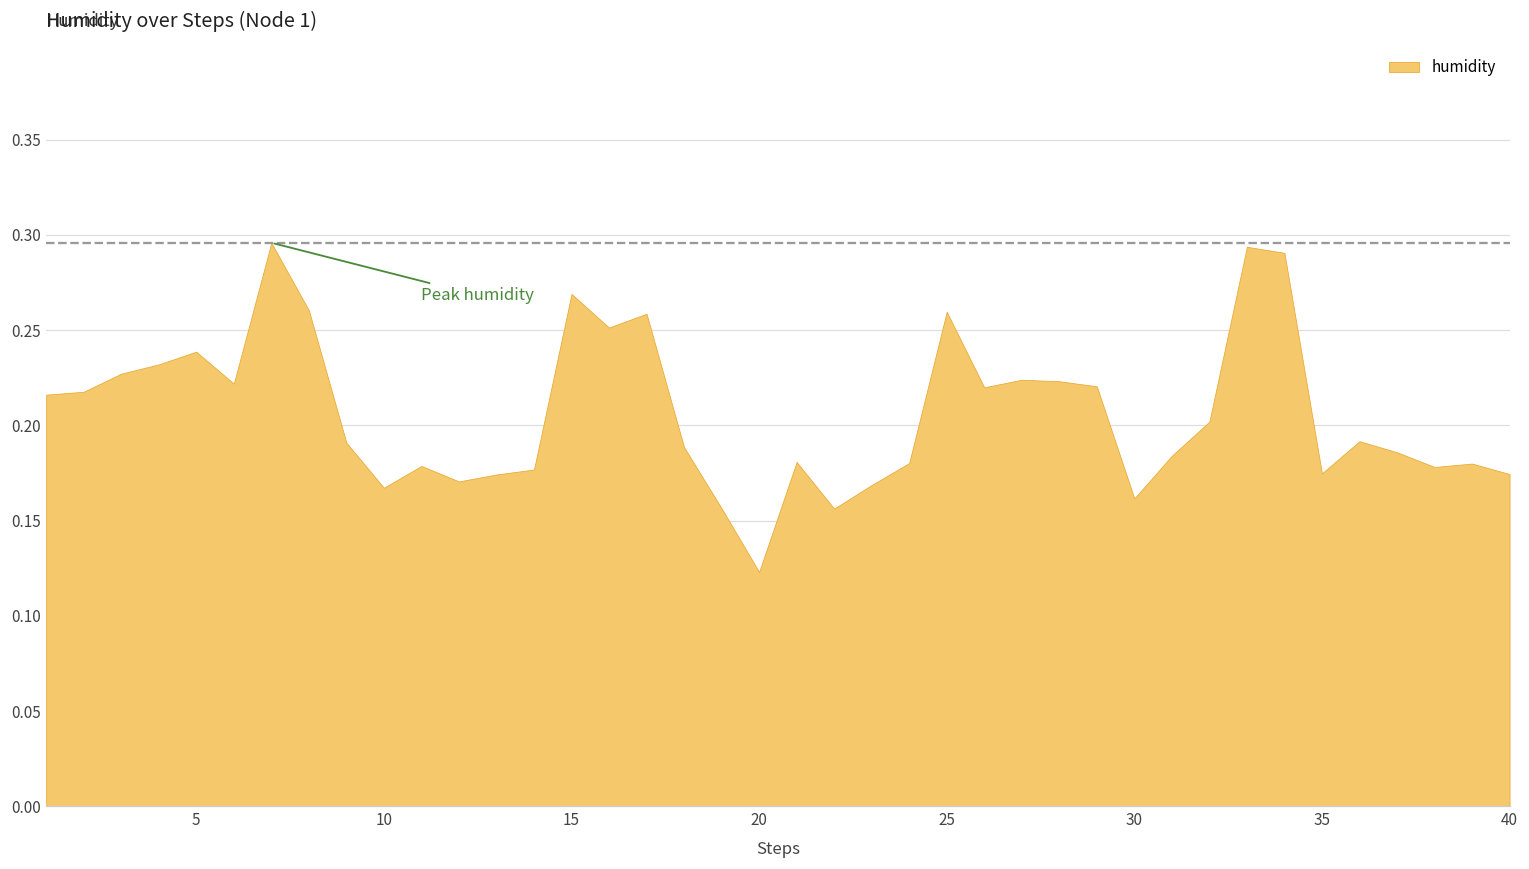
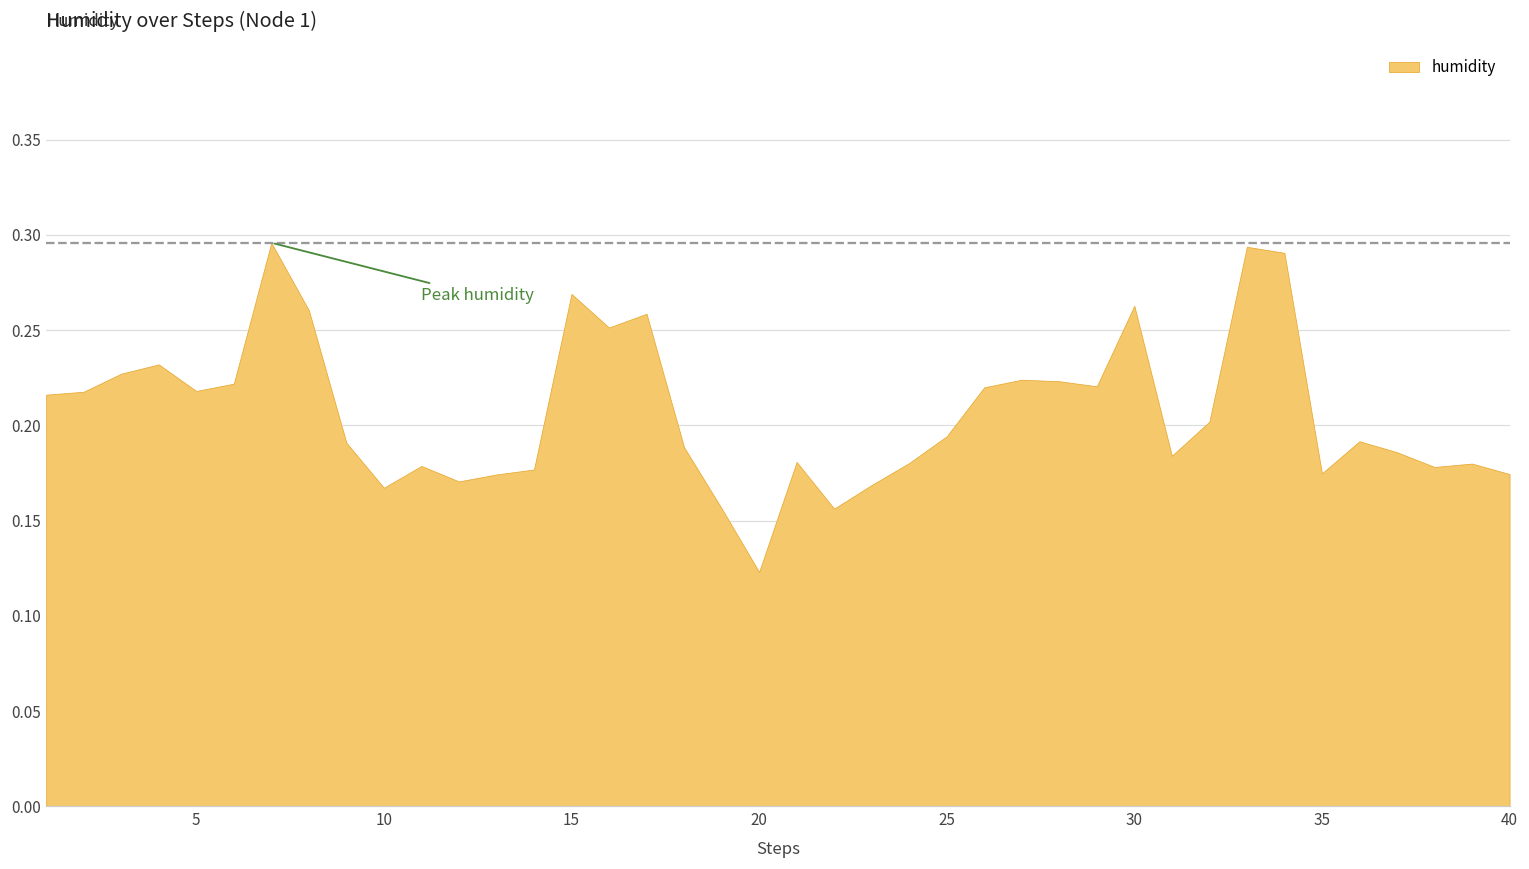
5: 0.239 -> 0.218
25: 0.260 -> 0.194
30: 0.162 -> 0.263
